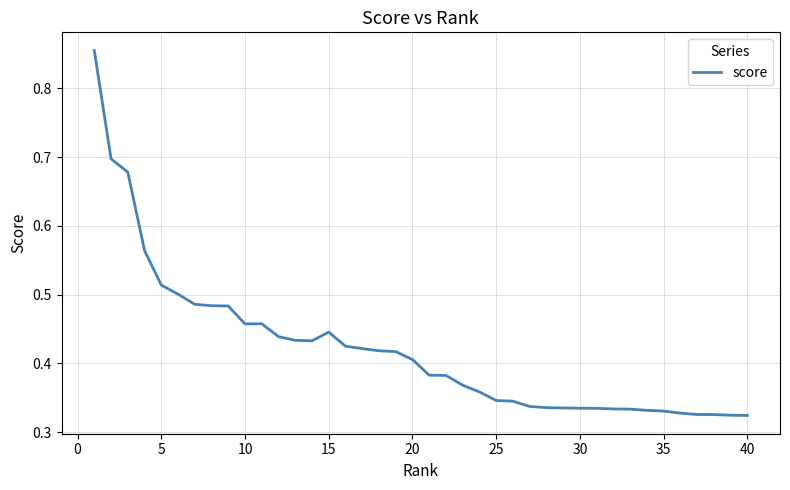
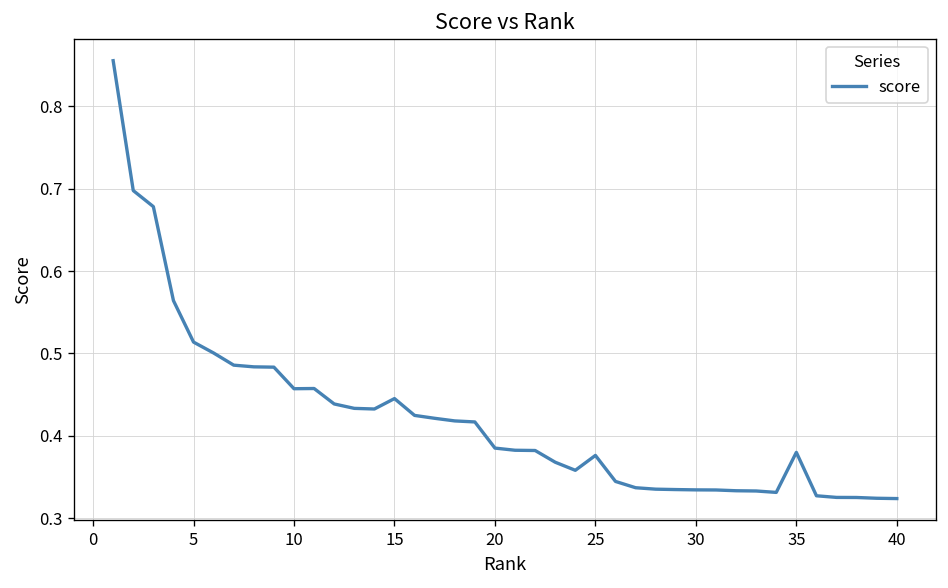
20: 0.41 -> 0.39
25: 0.35 -> 0.38
35: 0.33 -> 0.38
